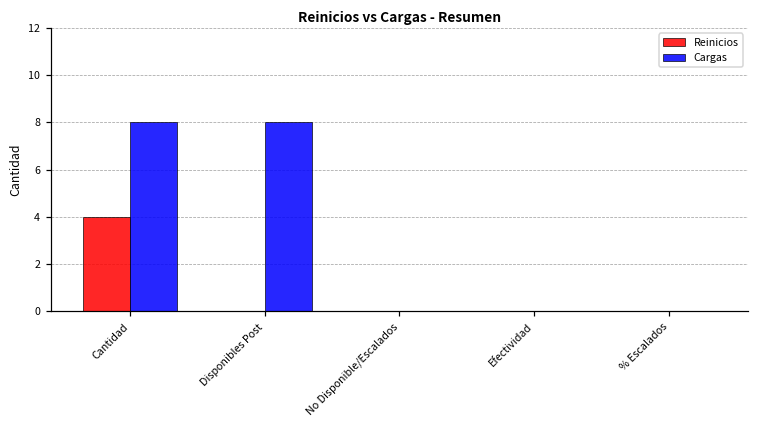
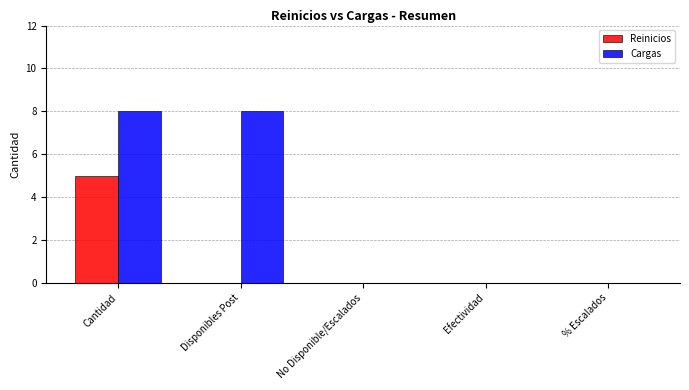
Reinicios, Cantidad: 4 -> 5
